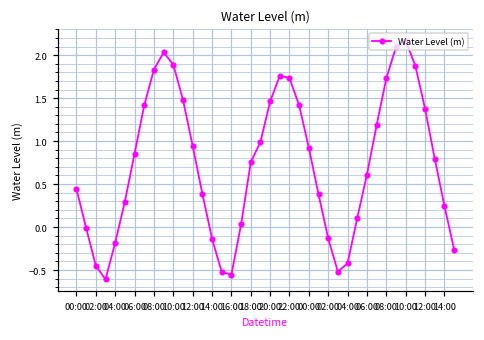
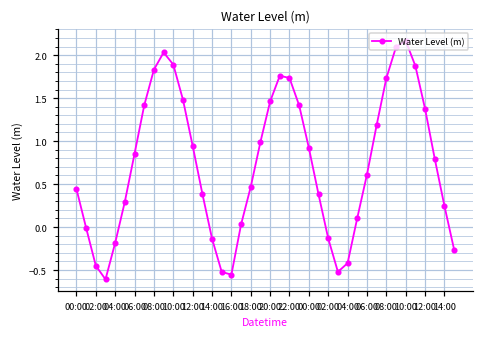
18:00: 0.8 -> 0.5
